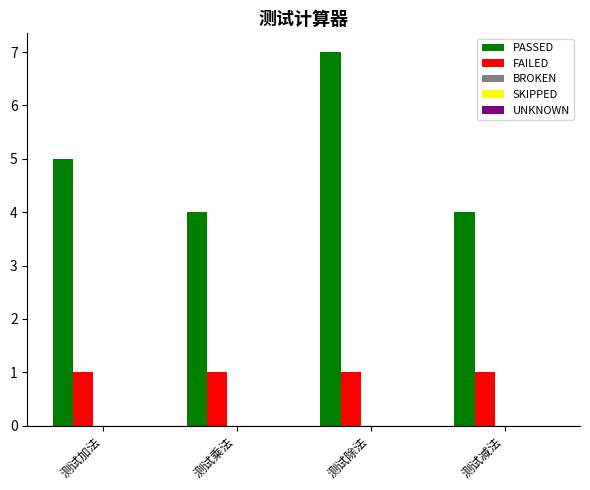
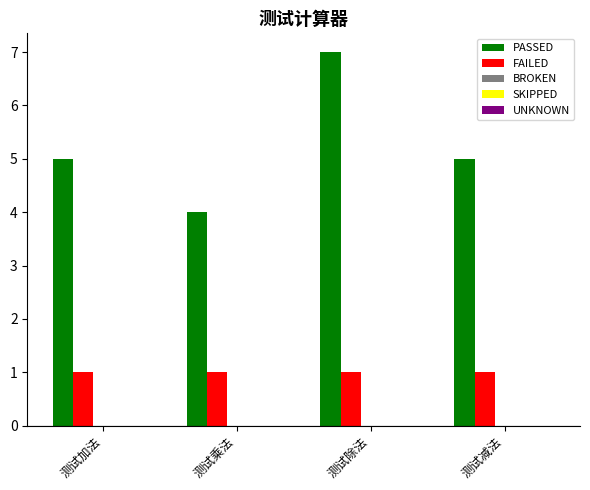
PASSED, 测试减法: 4 -> 5
